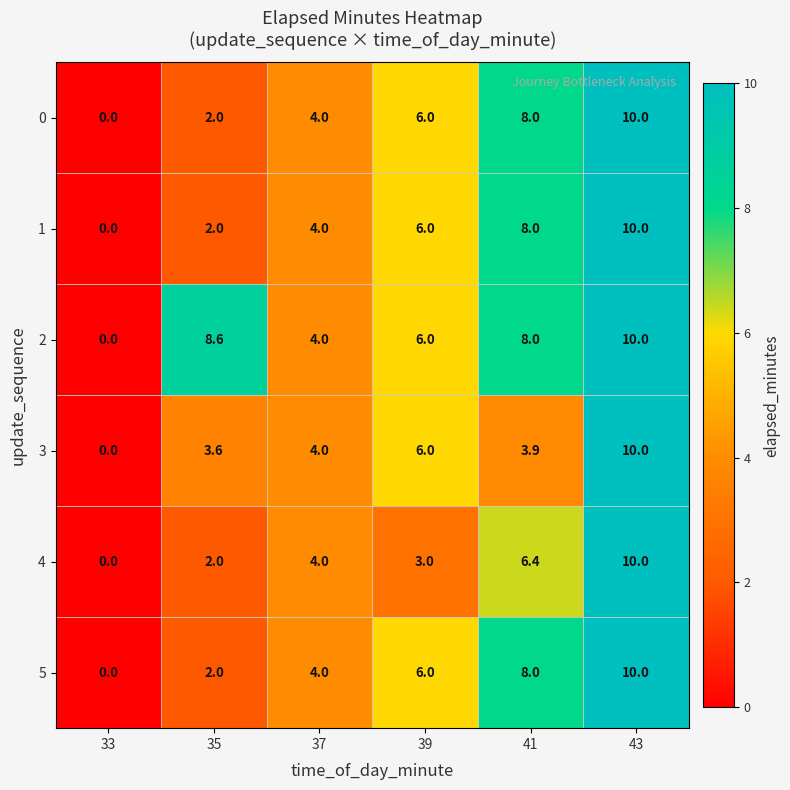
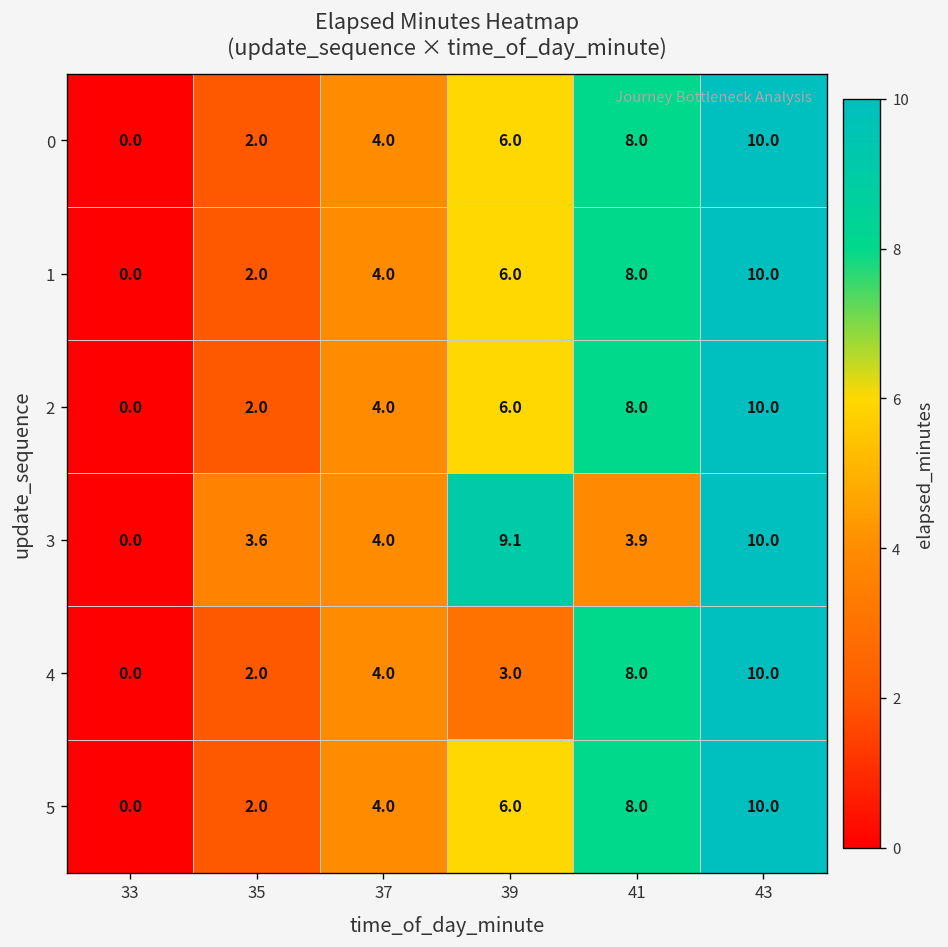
2, 35: 8.6 -> 2.0
3, 39: 6.0 -> 9.1
4, 41: 6.4 -> 8.0
